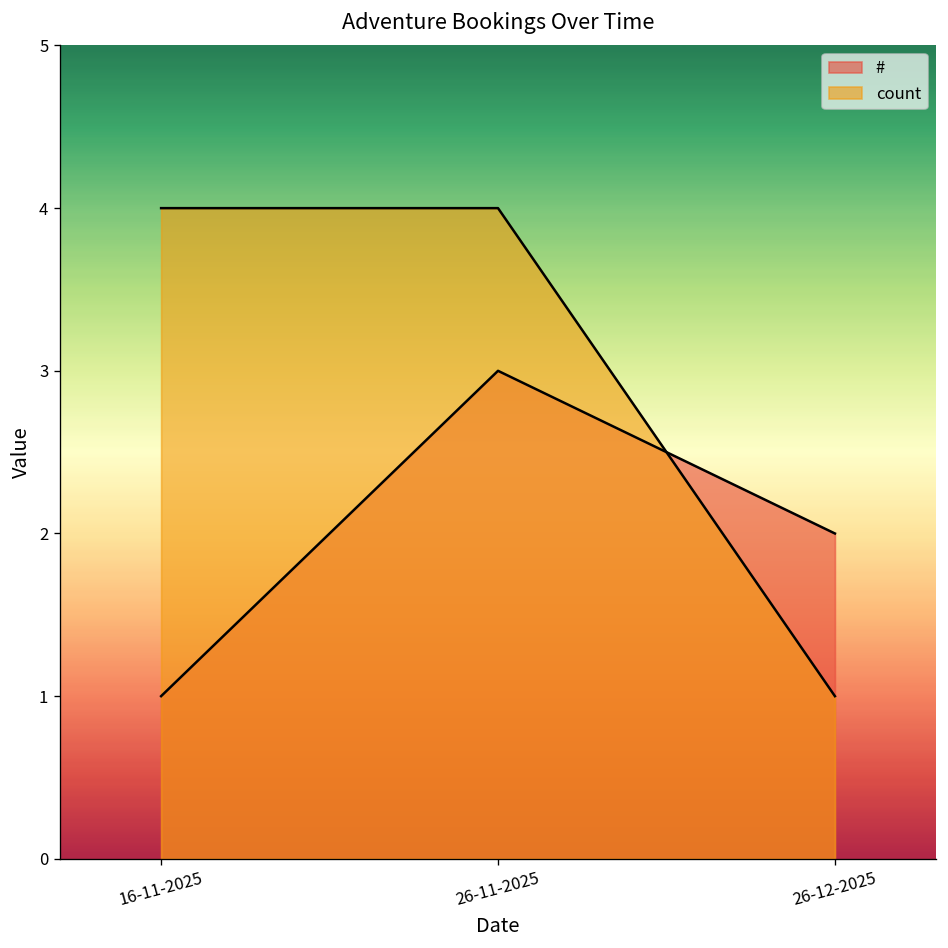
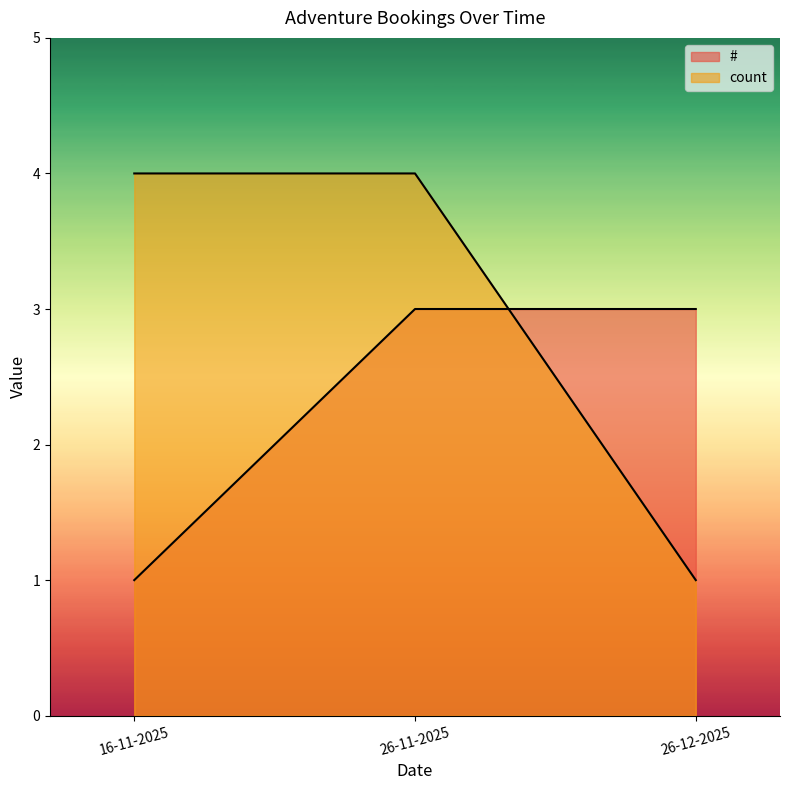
#, 26-12-2025: 2 -> 3
